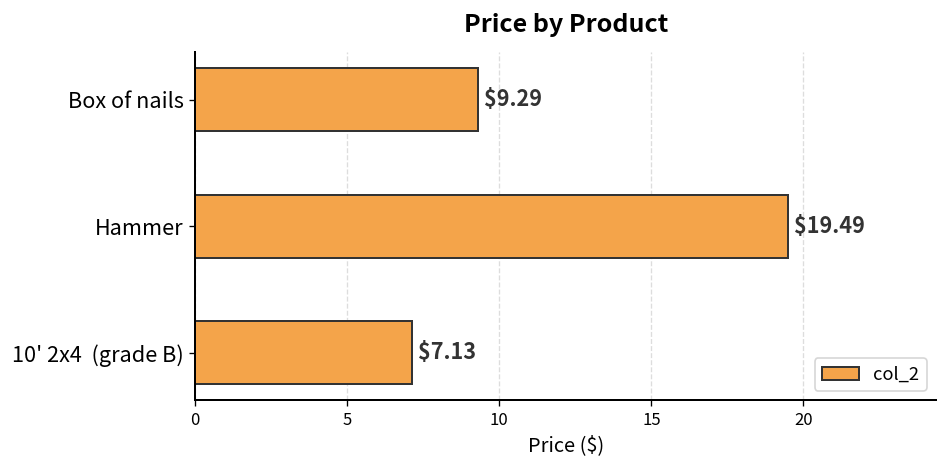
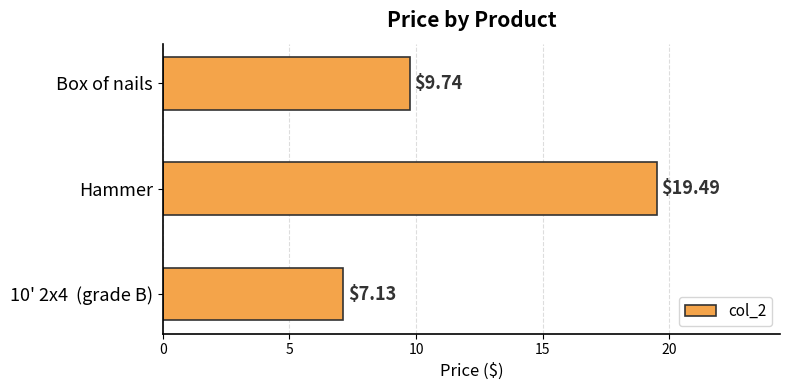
Box of nails: $9.29 -> $9.74
